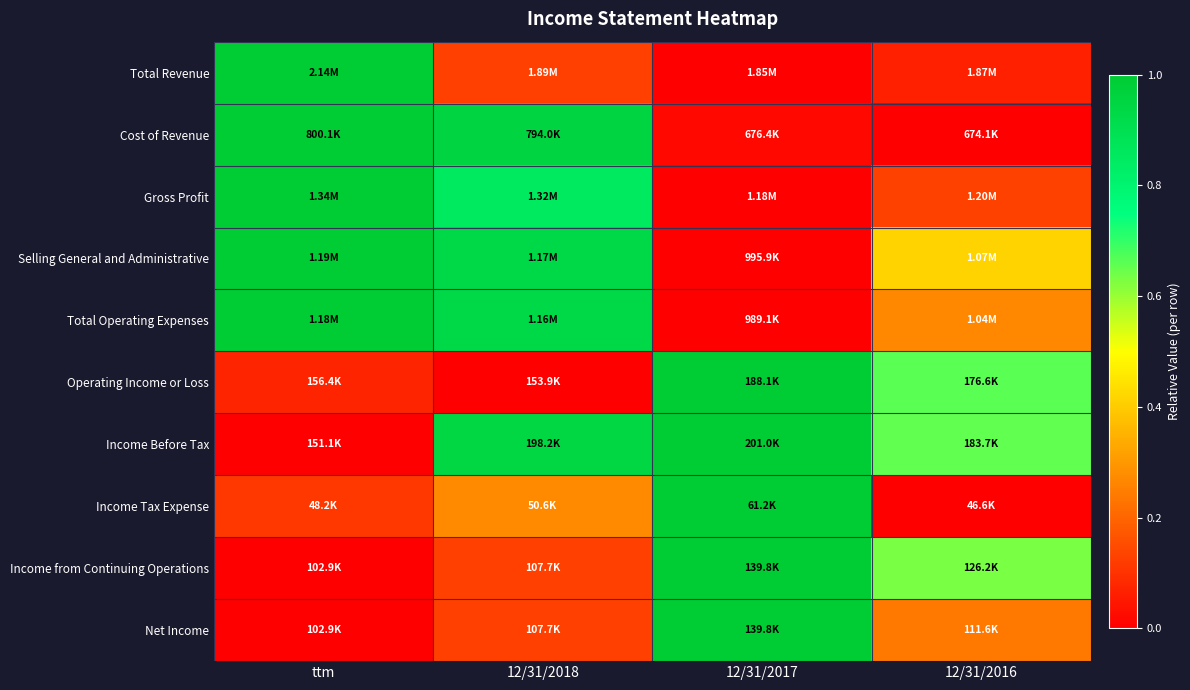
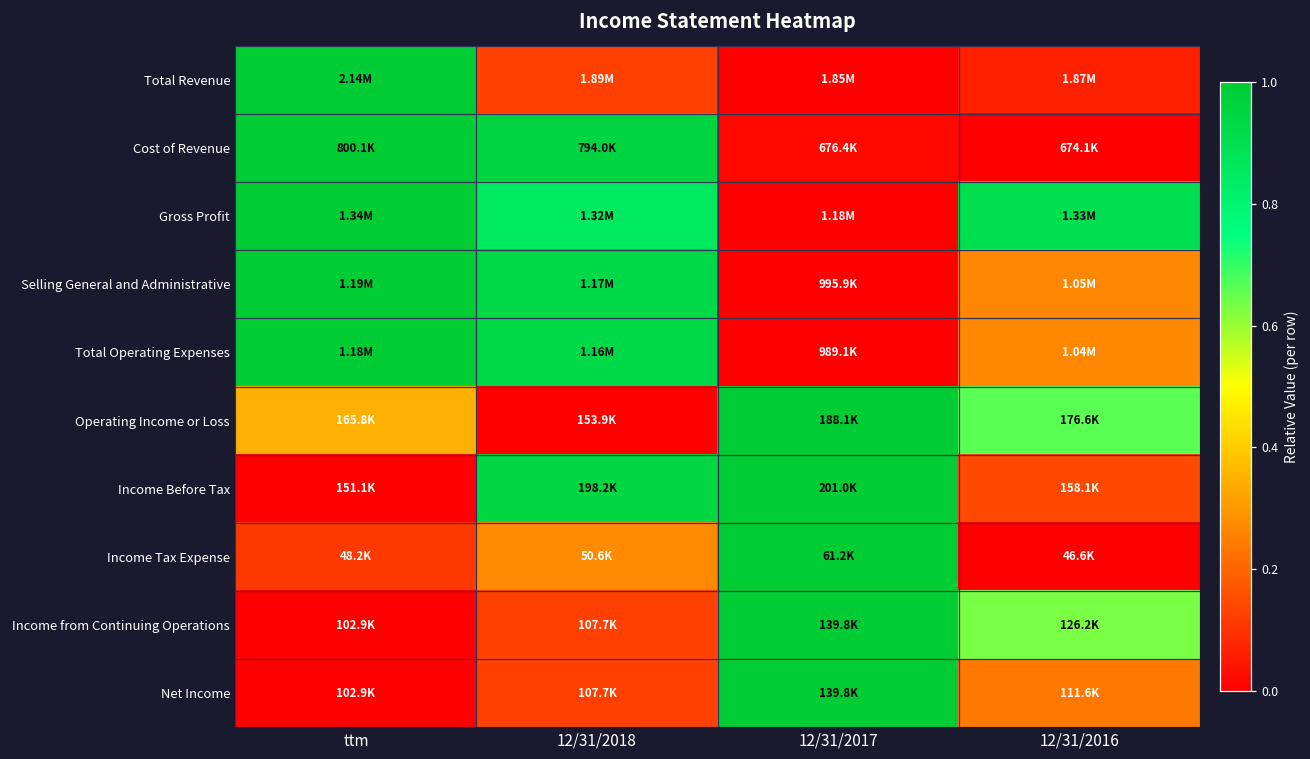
Gross Profit, 12/31/2016: 1.20M -> 1.33M
Selling General and Administrative, 12/31/2016: 1.07M -> 1.05M
Operating Income or Loss, ttm: 156.4K -> 165.8K
Income Before Tax, 12/31/2016: 183.7K -> 158.1K
